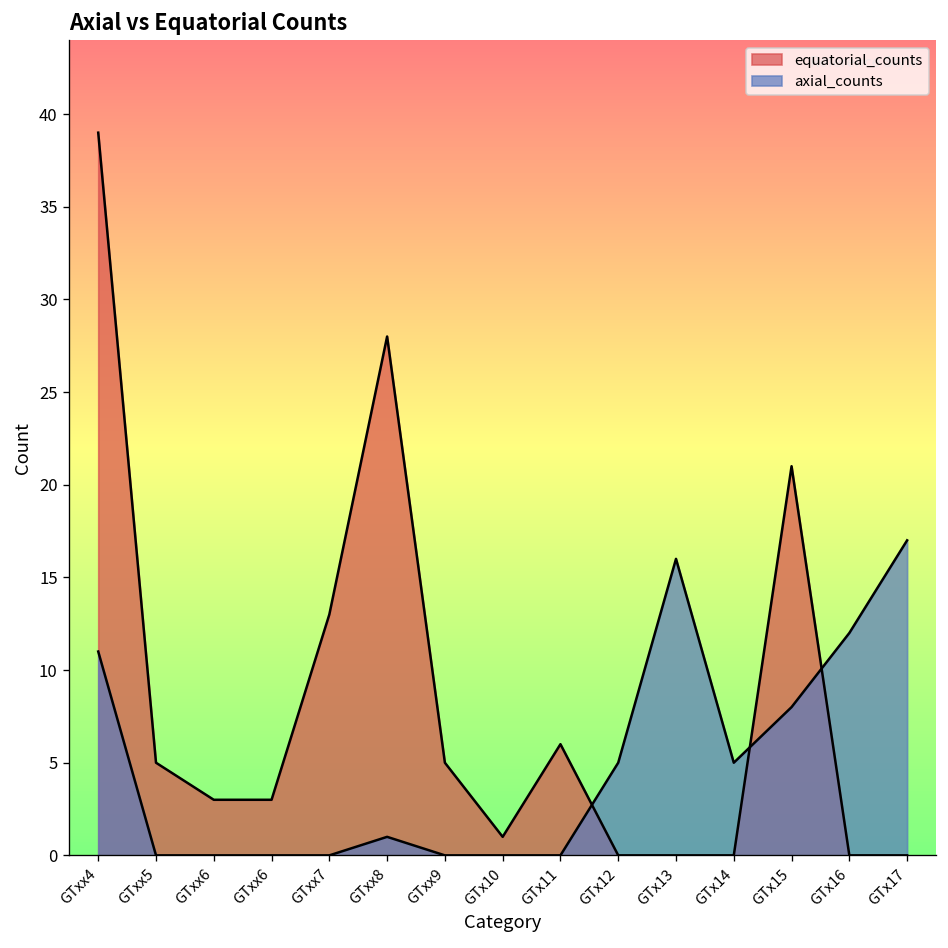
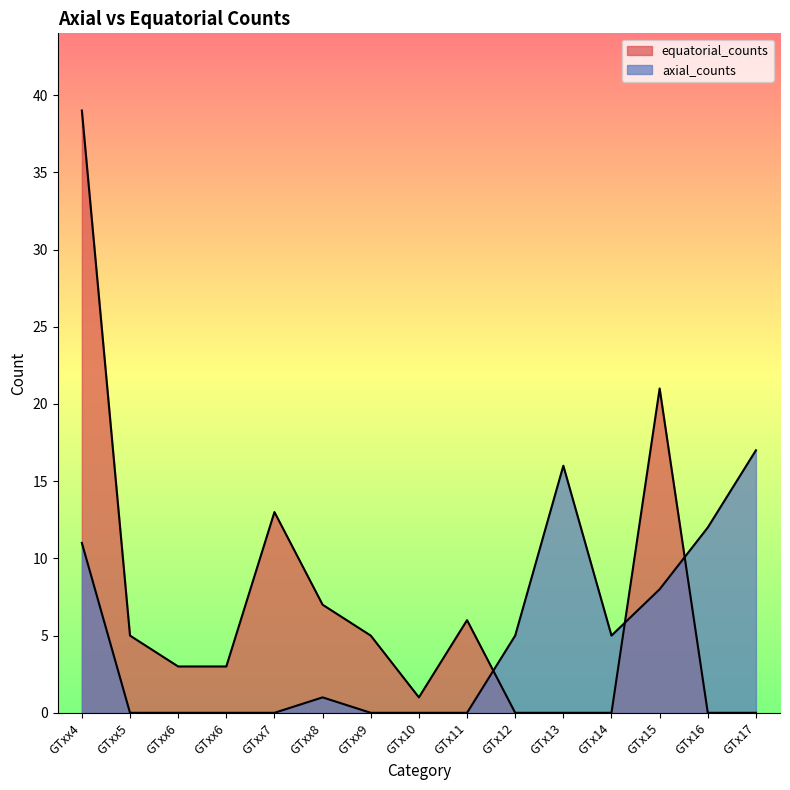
equatorial_counts, GTxx8: 28 -> 7
